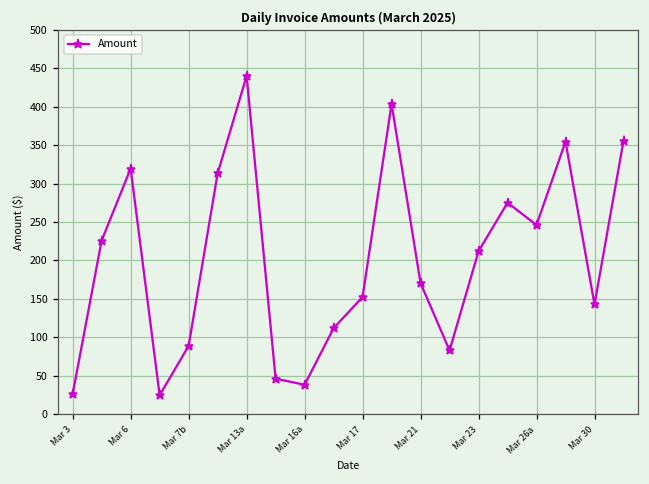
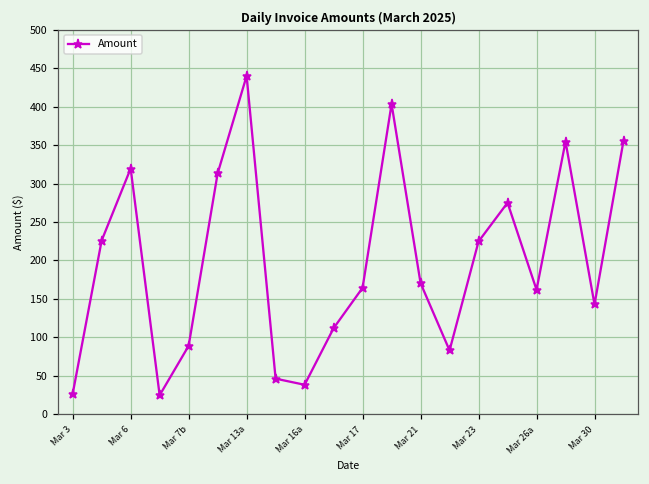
Mar 17: 150 -> 160
Mar 23: 210 -> 220
Mar 26a: 250 -> 160
